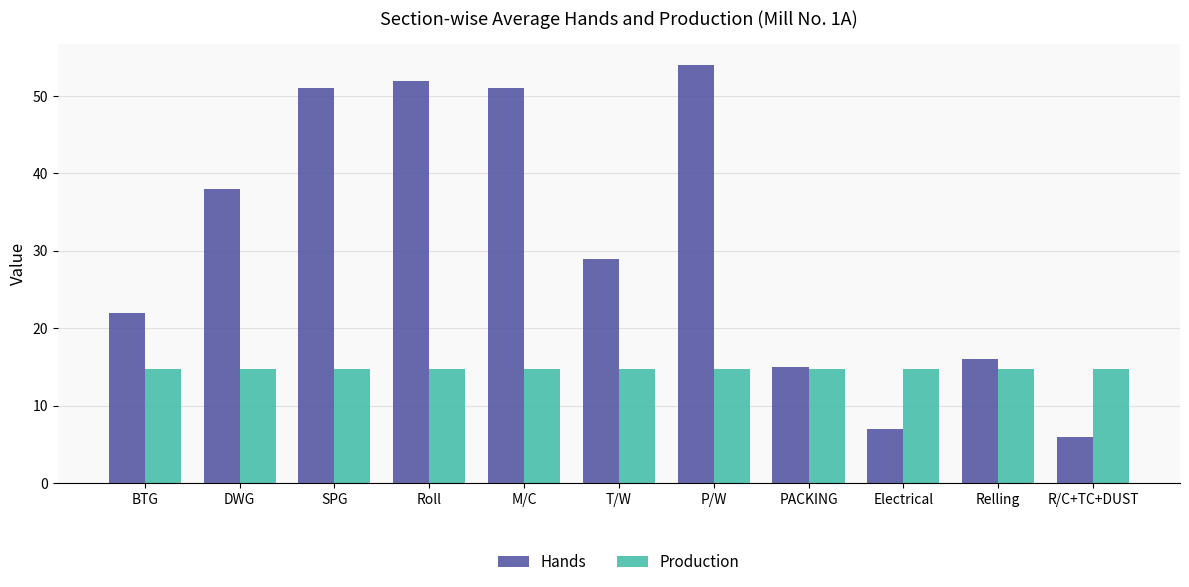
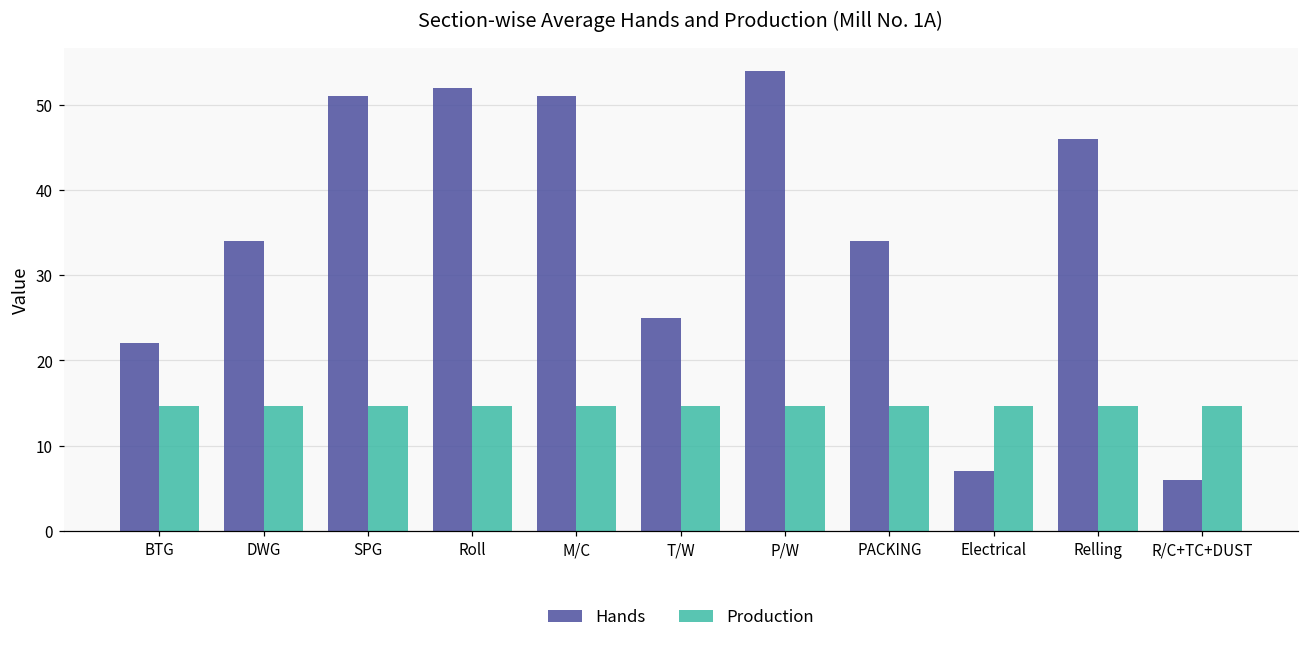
Hands, DWG: 38 -> 34
Hands, T/W: 29 -> 25
Hands, PACKING: 15 -> 34
Hands, Relling: 16 -> 46
